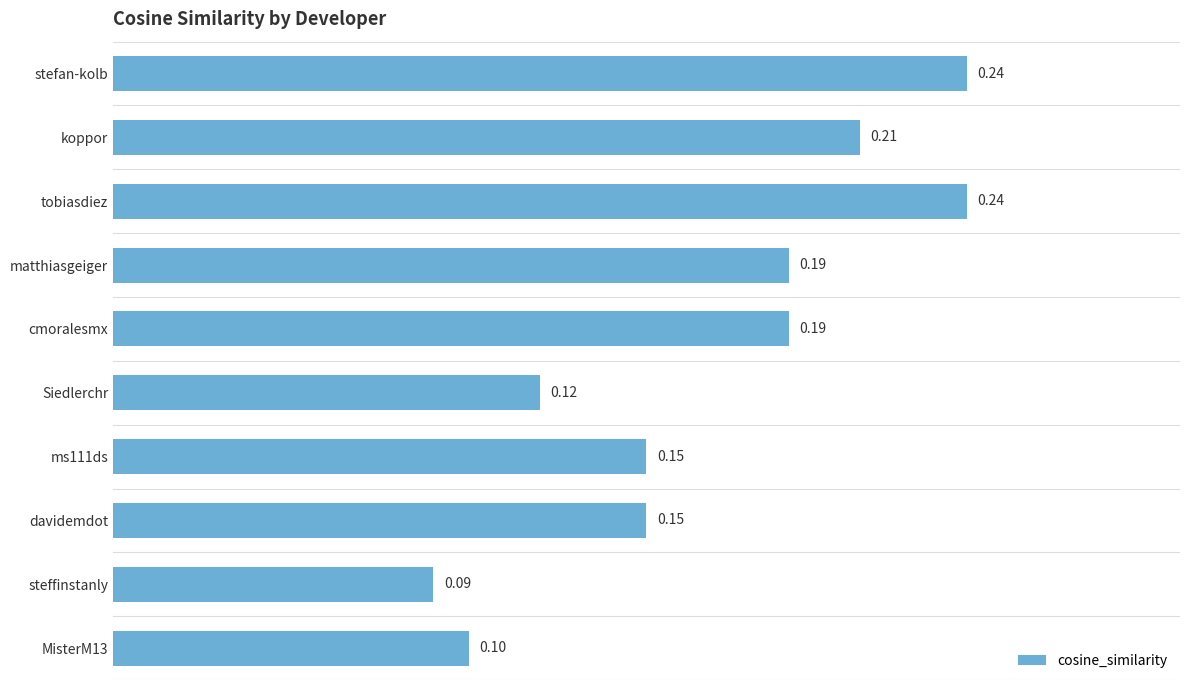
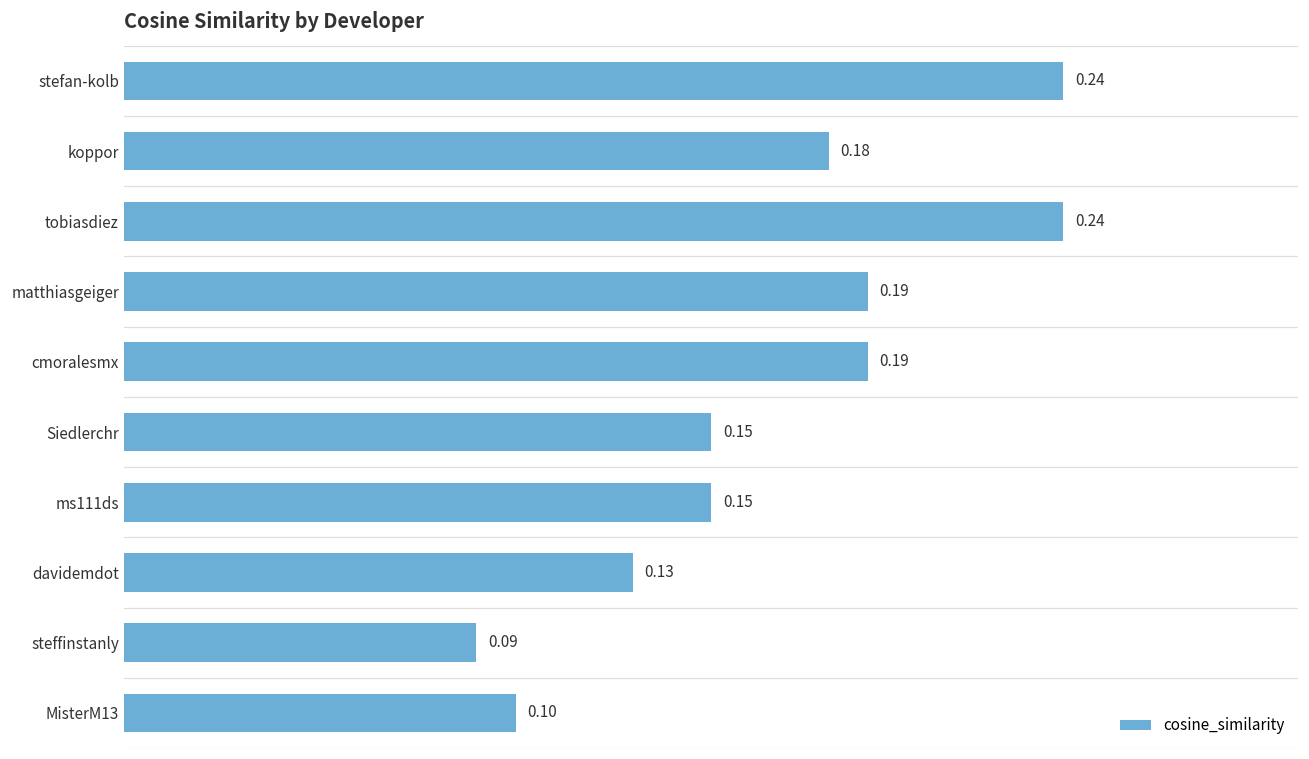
koppor: 0.21 -> 0.18
Siedlerchr: 0.12 -> 0.15
davidemdot: 0.15 -> 0.13
